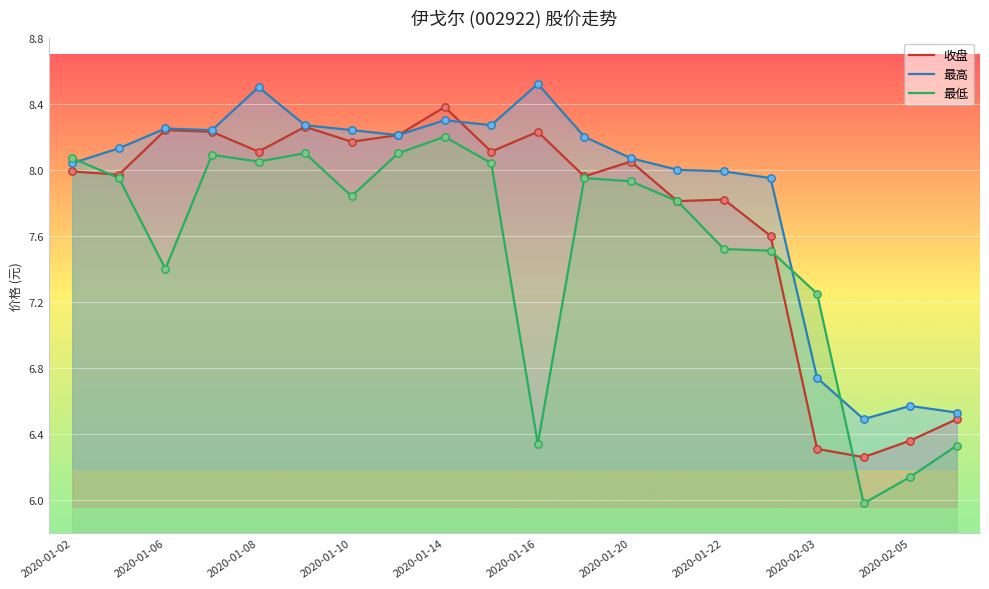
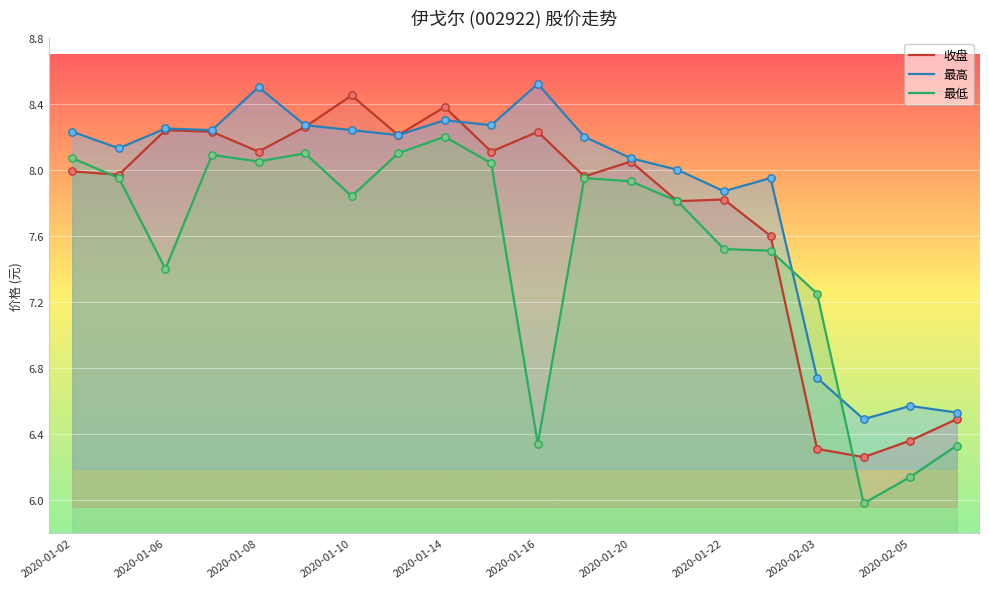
最高, 2020-01-02: 8.04 -> 8.23
收盘, 2020-01-10: 8.17 -> 8.45
最高, 2020-01-22: 7.99 -> 7.87
